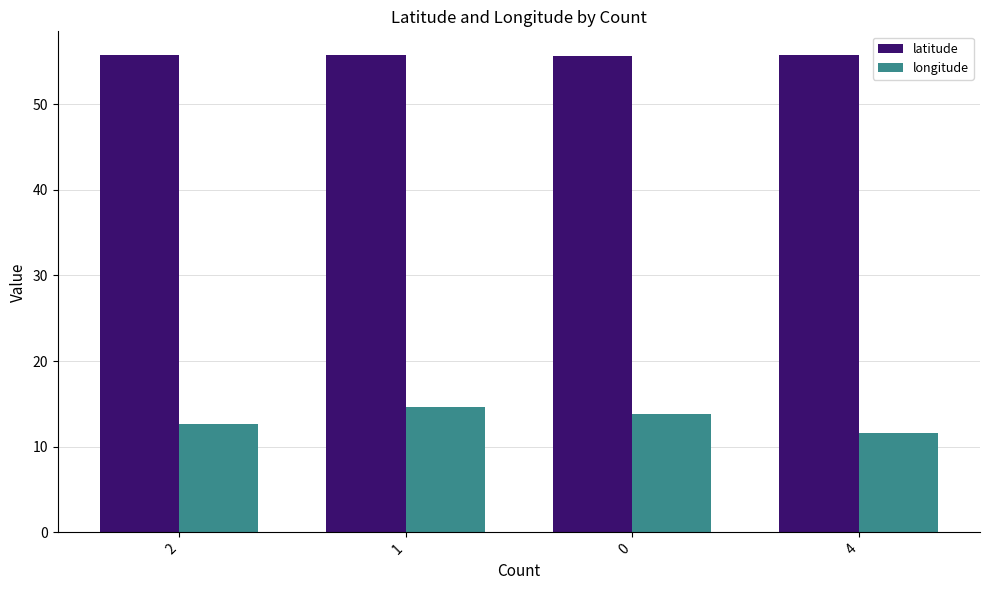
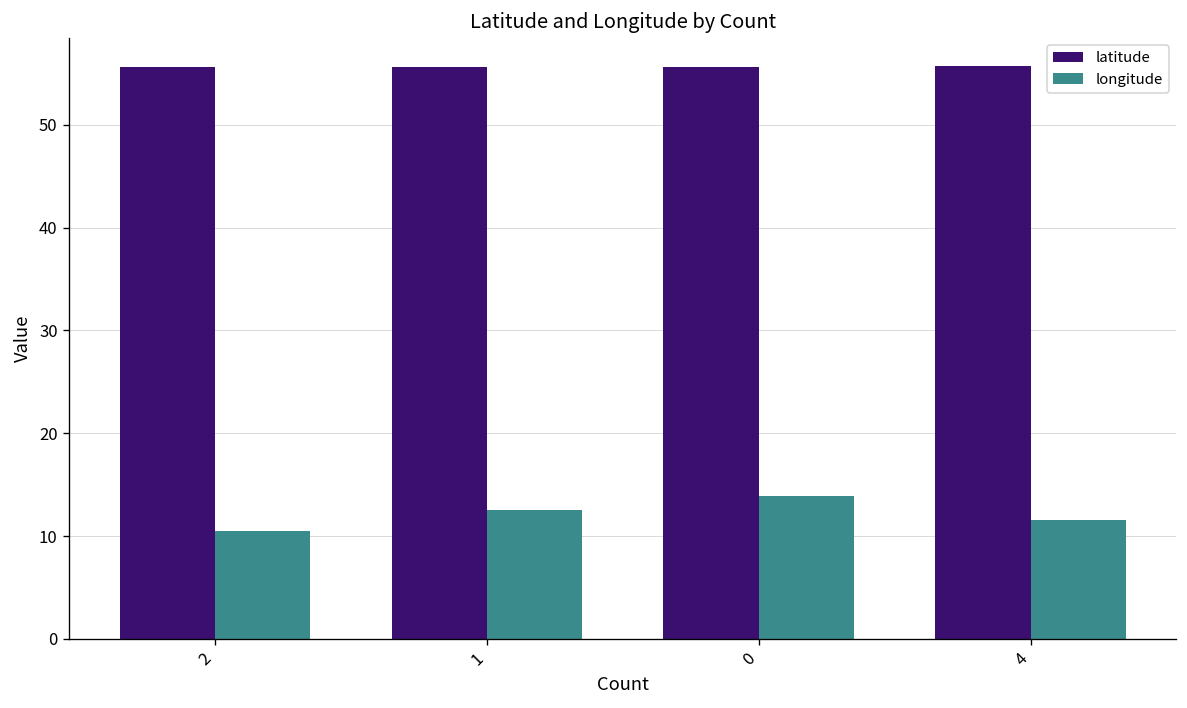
longitude, 2: 13 -> 10
longitude, 1: 15 -> 13
